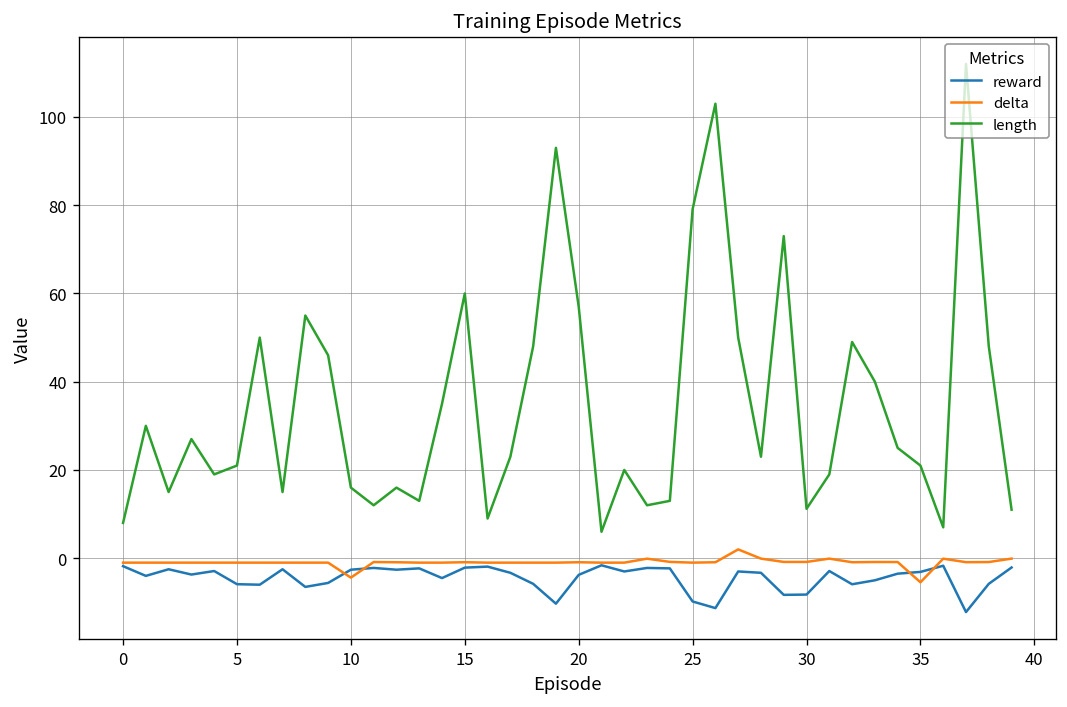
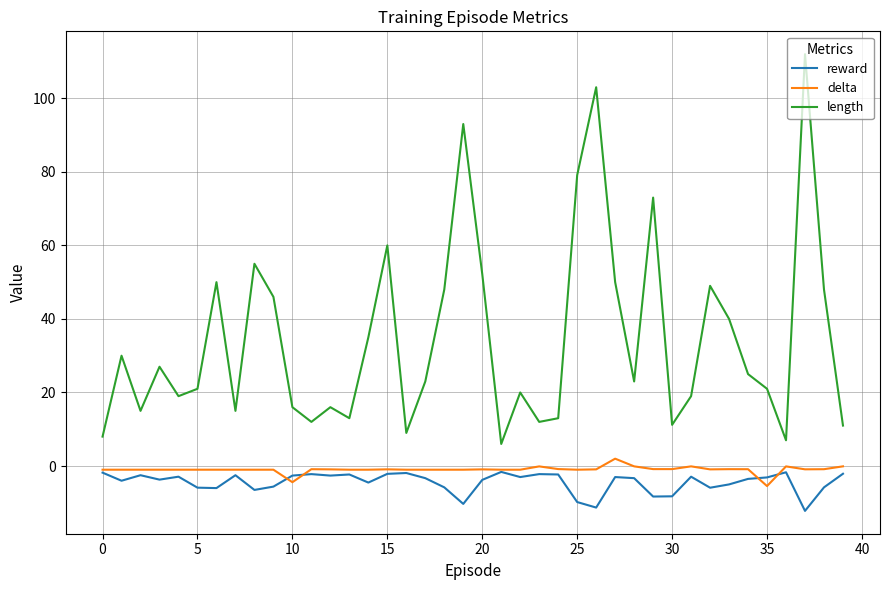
length, 20: 57 -> 52
